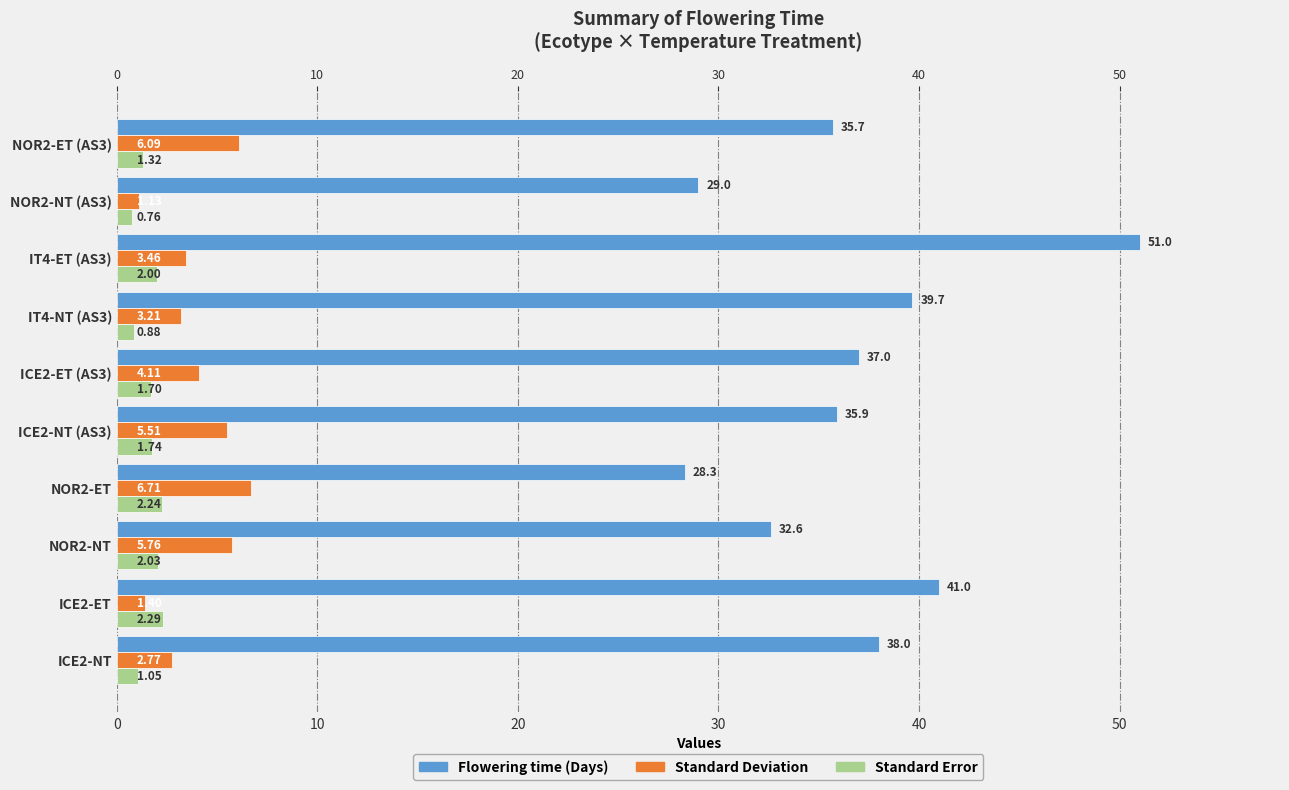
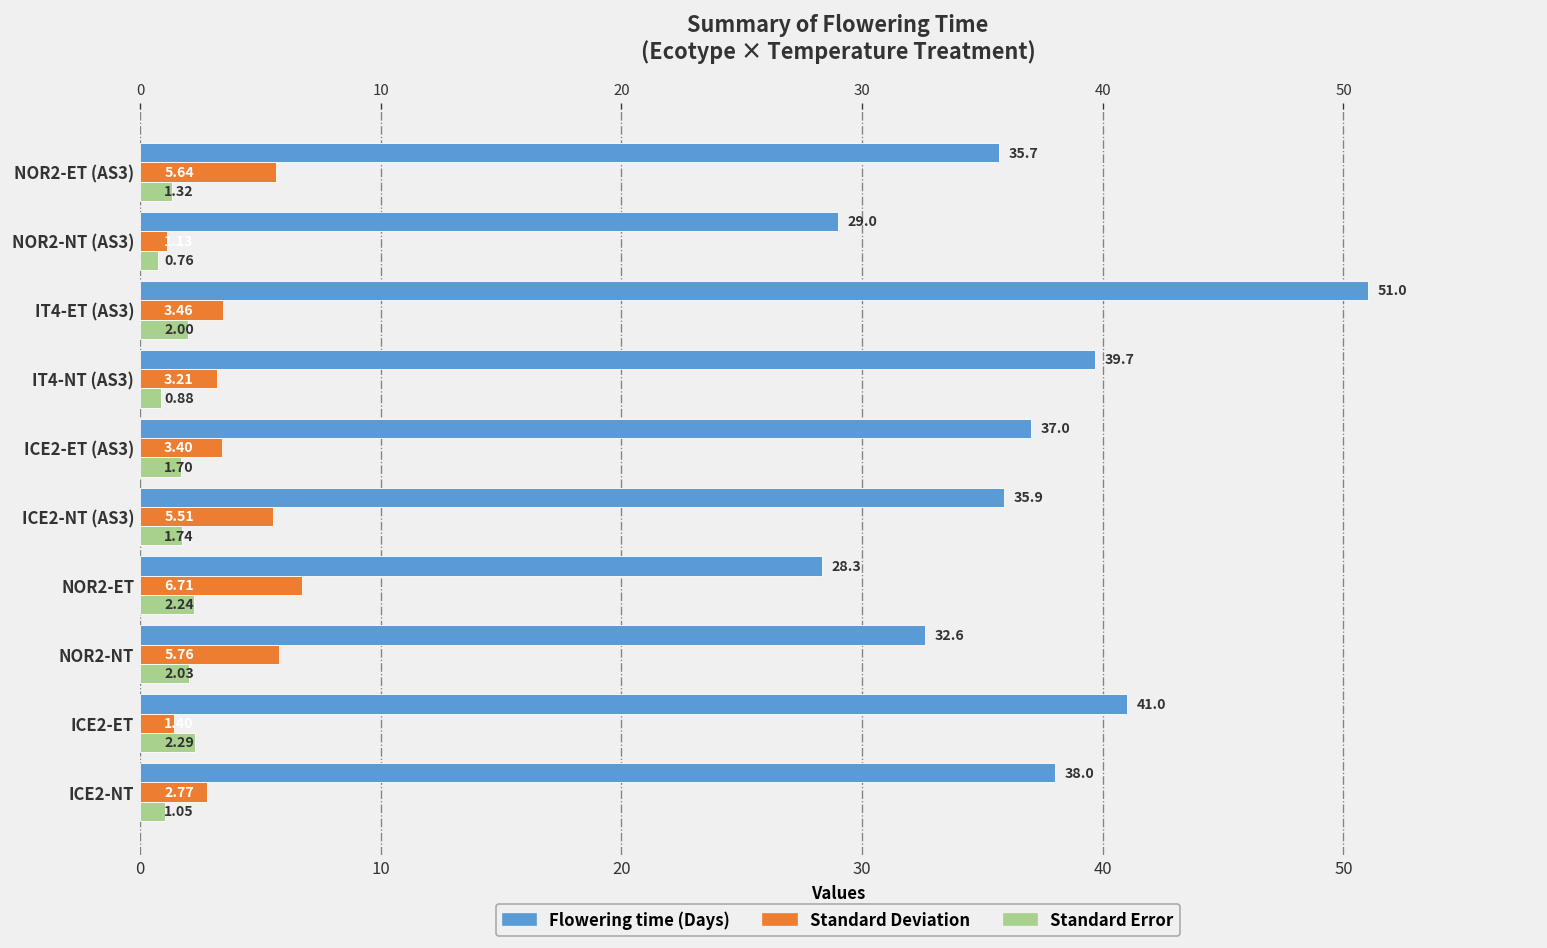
Standard Deviation, NOR2-ET (AS3): 6.09 -> 5.64
Standard Deviation, ICE2-ET (AS3): 4.11 -> 3.40
